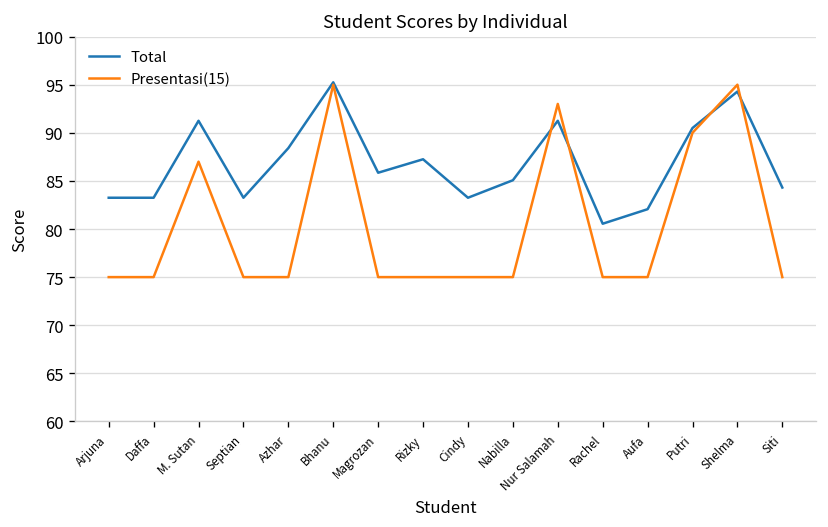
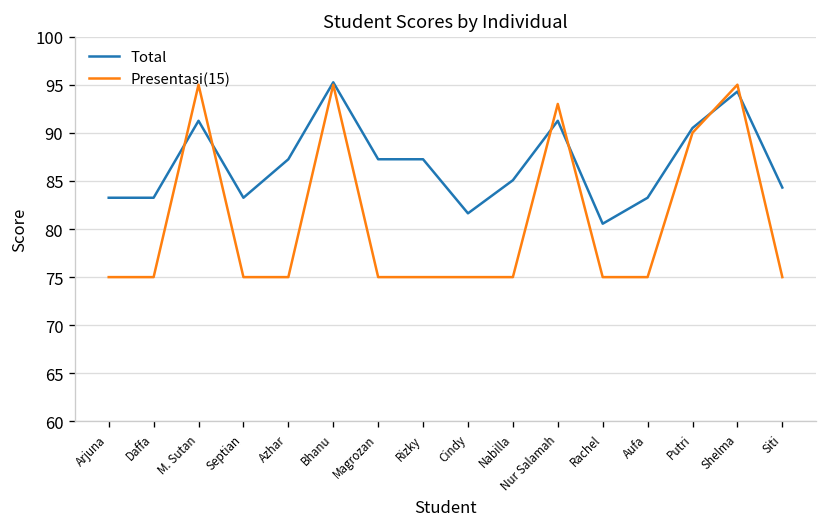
Presentasi(15), M. Sutan: 87 -> 95
Total, Azhar: 88 -> 87
Total, Magrozan: 86 -> 87
Total, Cindy: 83 -> 82
Total, Aufa: 82 -> 83
